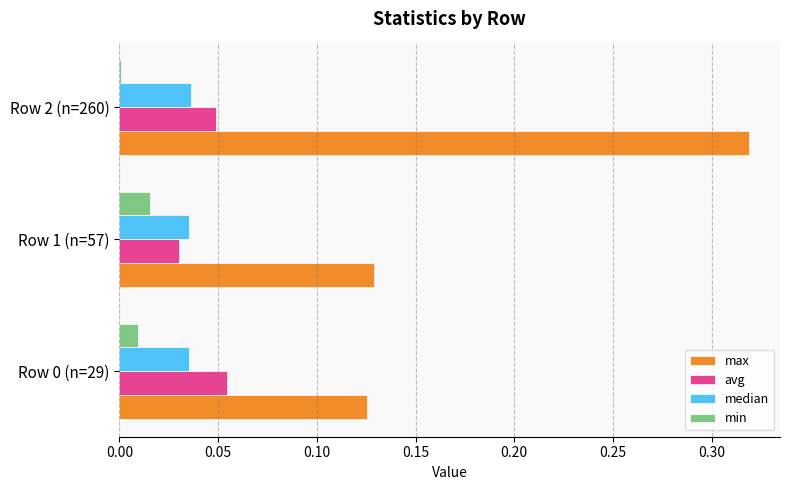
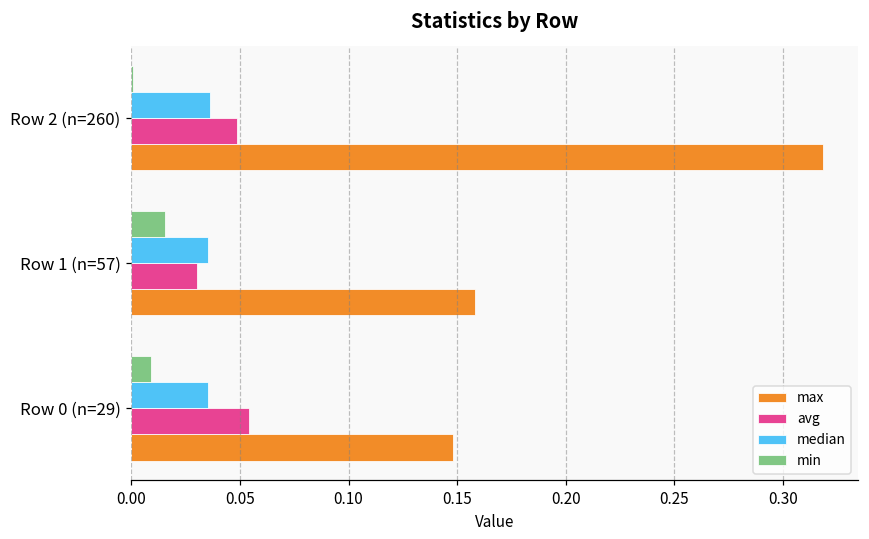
max, Row 1 (n=57): 0.129 -> 0.158
max, Row 0 (n=29): 0.126 -> 0.148
